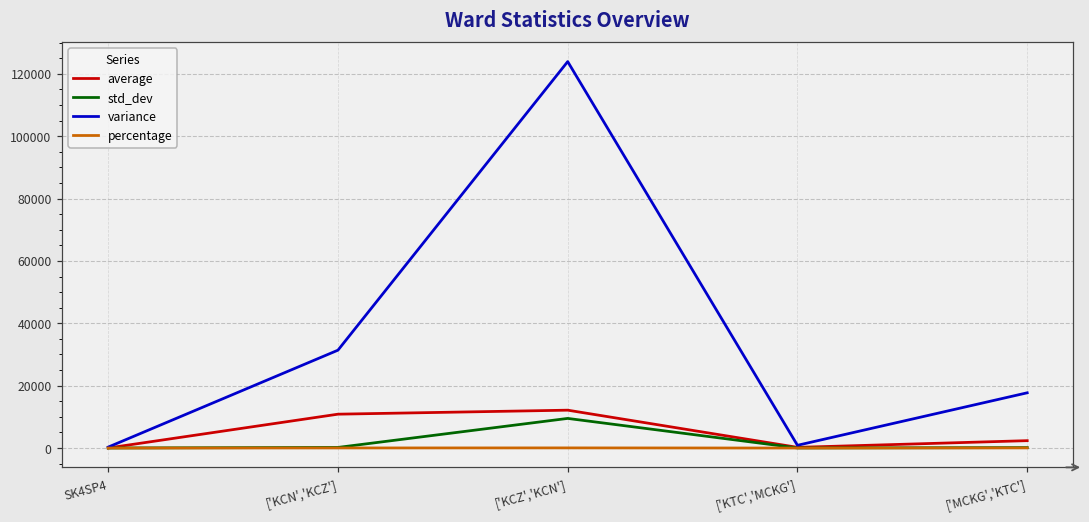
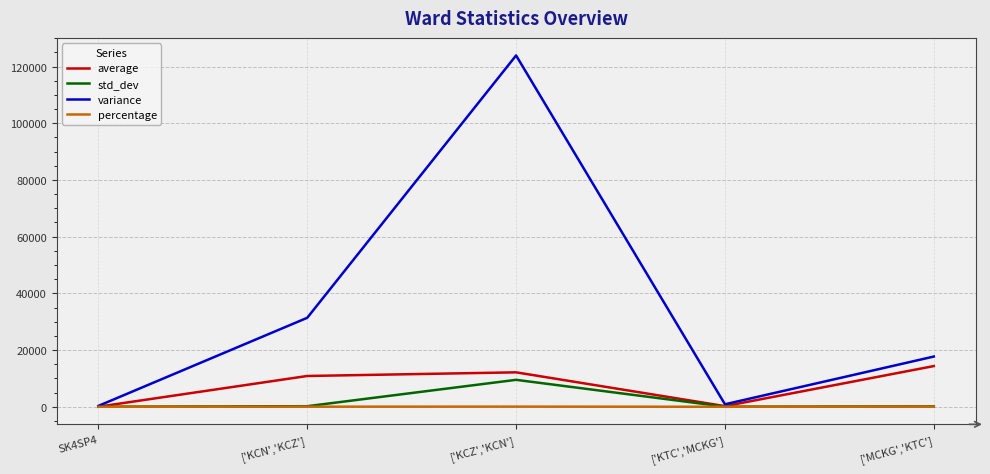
average, ['MCKG','KTC']: 2000 -> 14000
